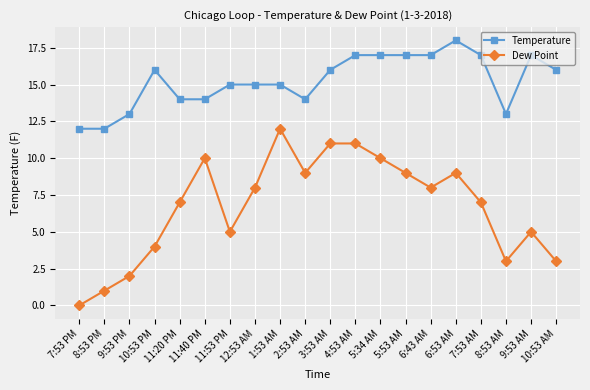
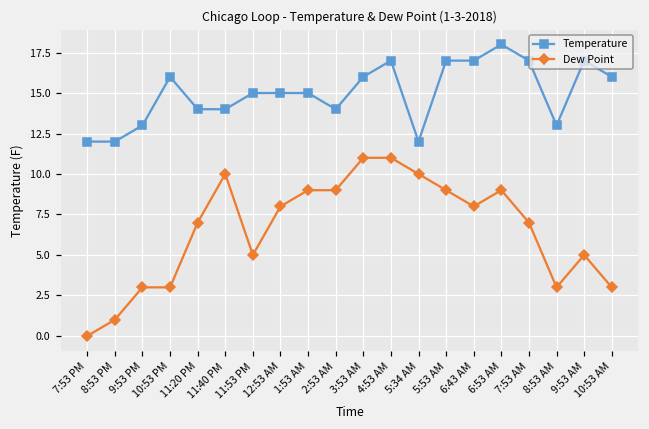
Dew Point, 9:53 PM: 2 -> 3
Dew Point, 10:53 PM: 4 -> 3
Dew Point, 1:53 AM: 12 -> 9
Temperature, 5:34 AM: 17 -> 12
